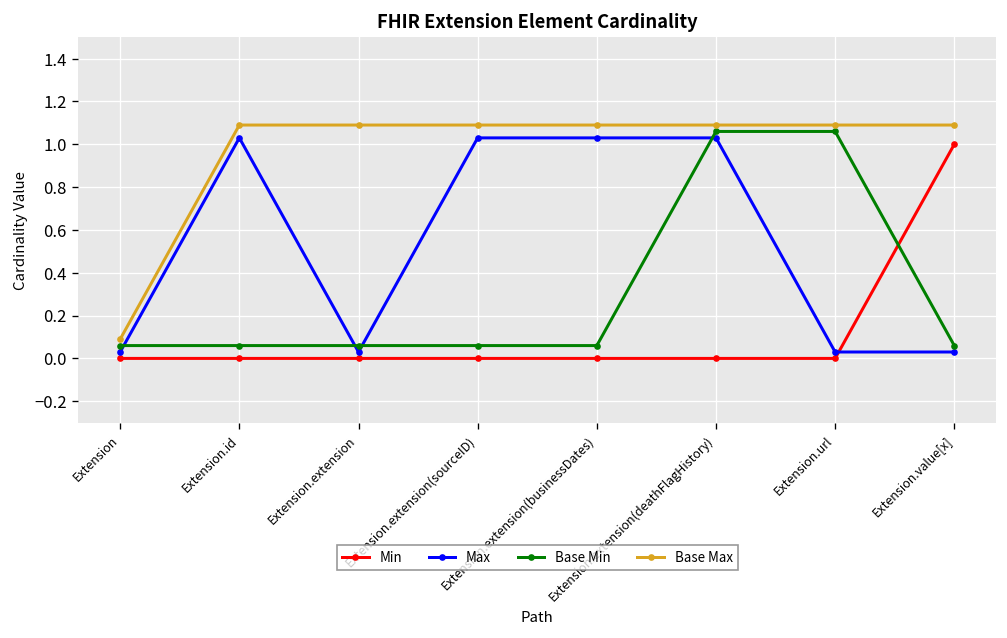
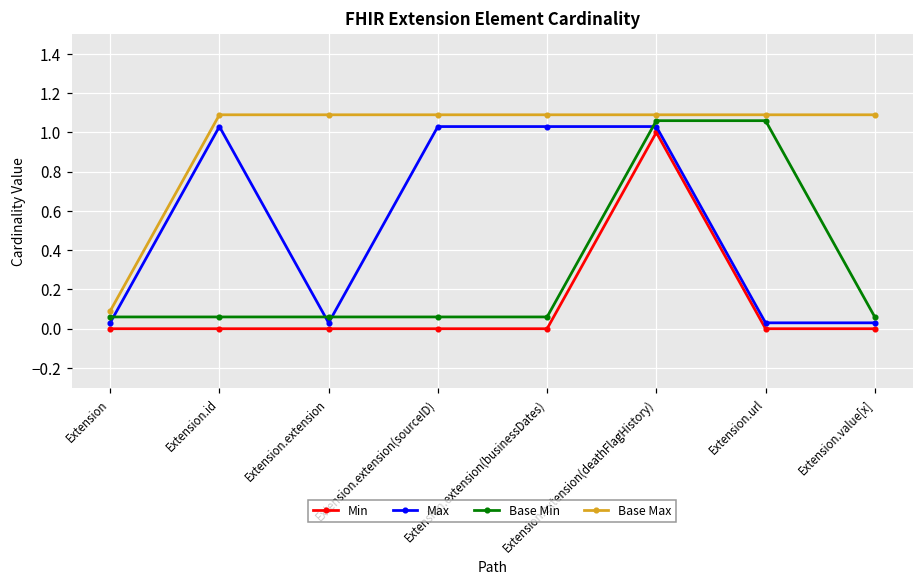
Min, Extension.extension(deathFlagHistory): 0 -> 1
Min, Extension.value[x]: 1 -> 0
